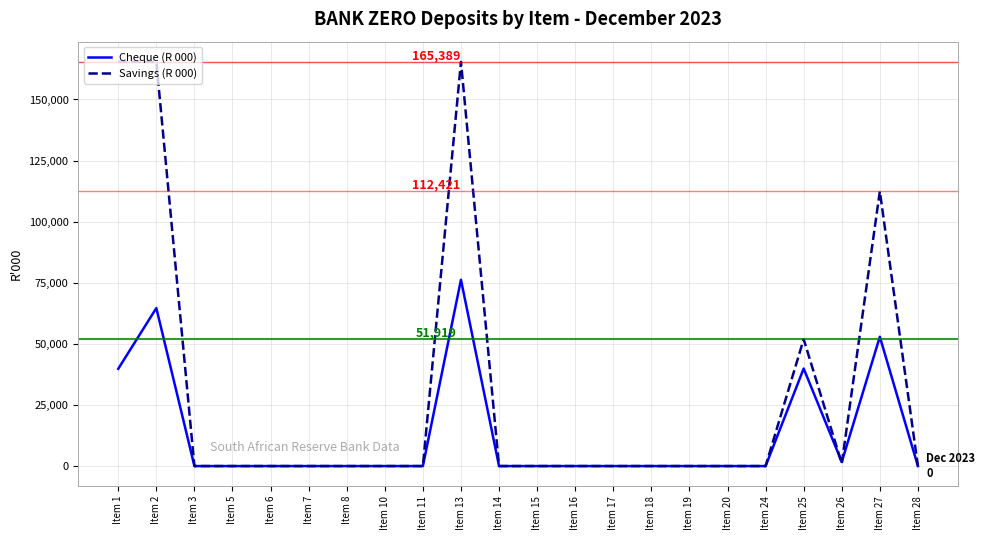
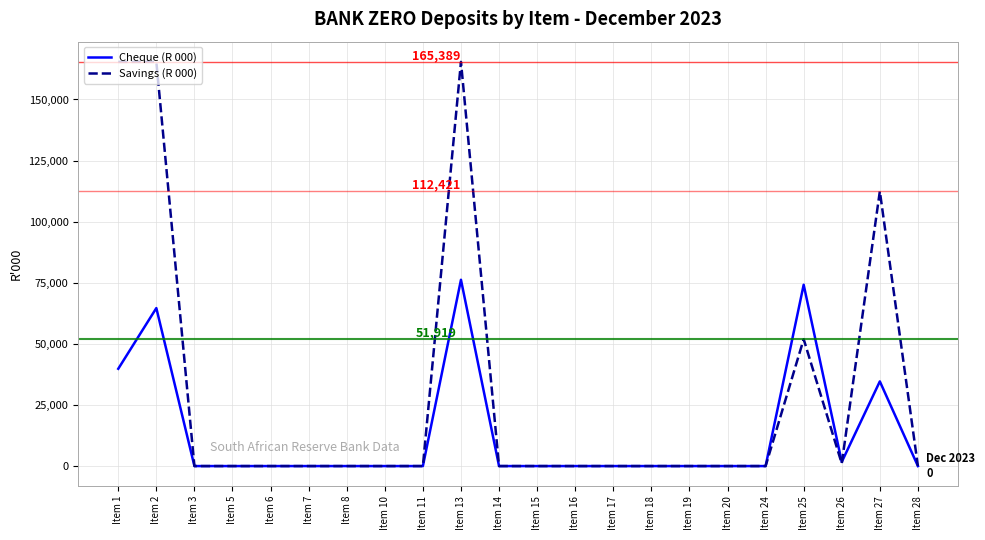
Cheque (R 000), Item 25: 40,000 -> 74,000
Cheque (R 000), Item 27: 53,000 -> 35,000
